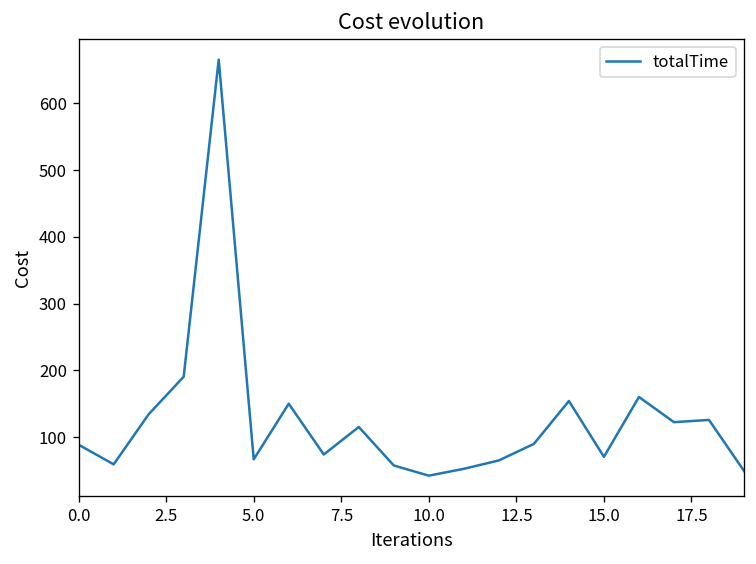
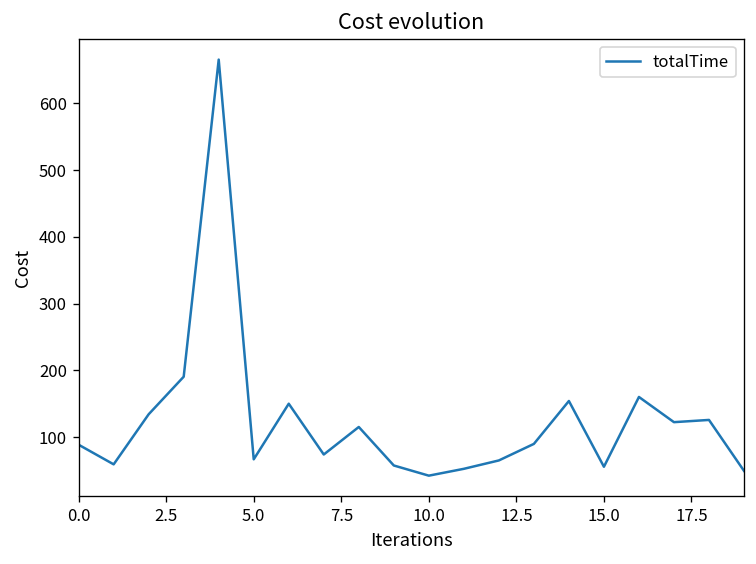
15.0: 70 -> 60
